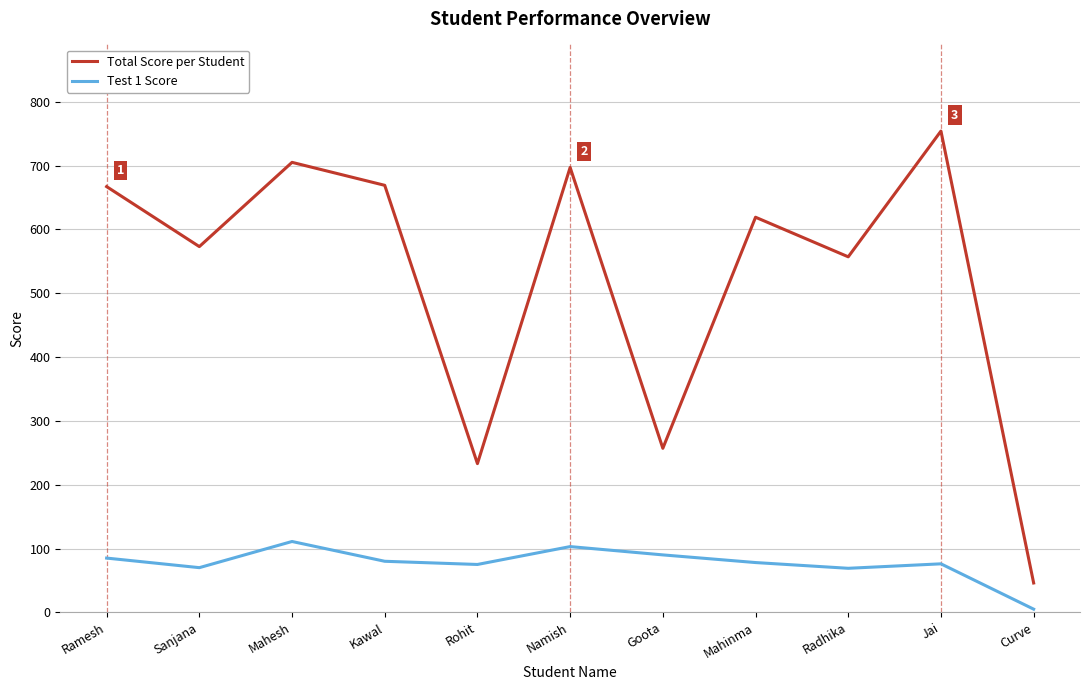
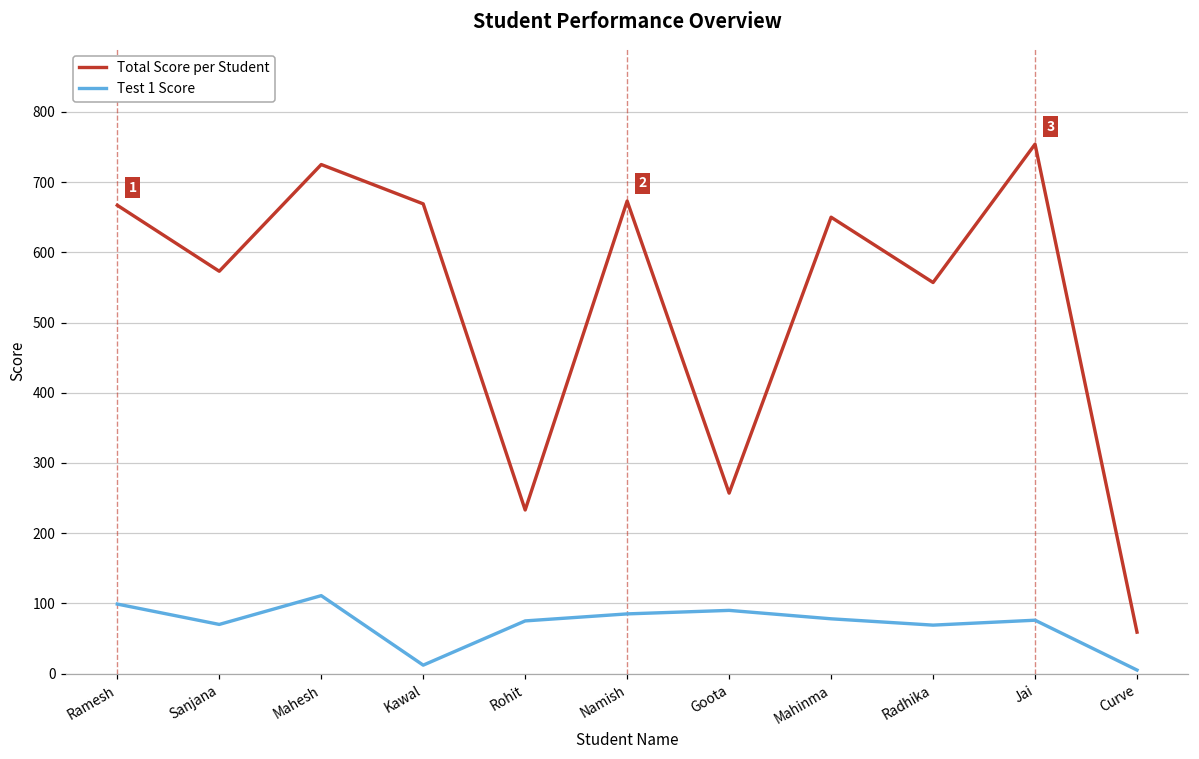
Test 1 Score, Ramesh: 90 -> 100
Total Score per Student, Mahesh: 710 -> 730
Test 1 Score, Kawal: 80 -> 10
Total Score per Student, Namish: 700 -> 670
Test 1 Score, Namish: 100 -> 90
Total Score per Student, Mahinma: 620 -> 650
Total Score per Student, Curve: 50 -> 60
